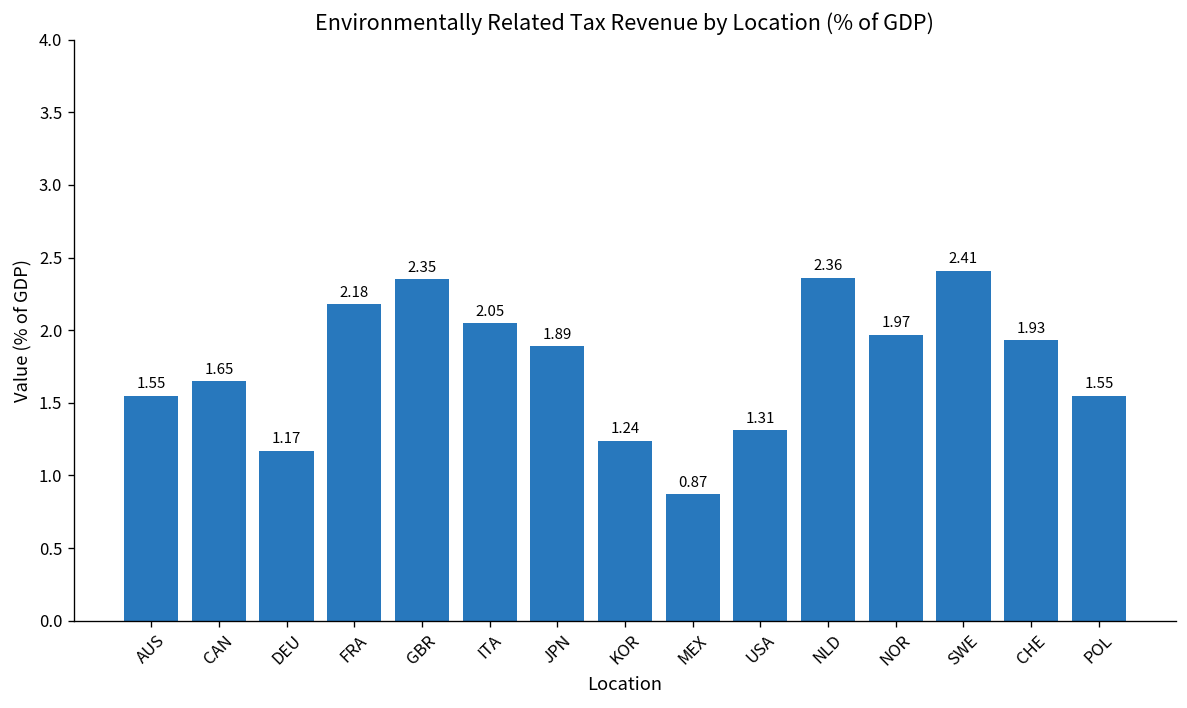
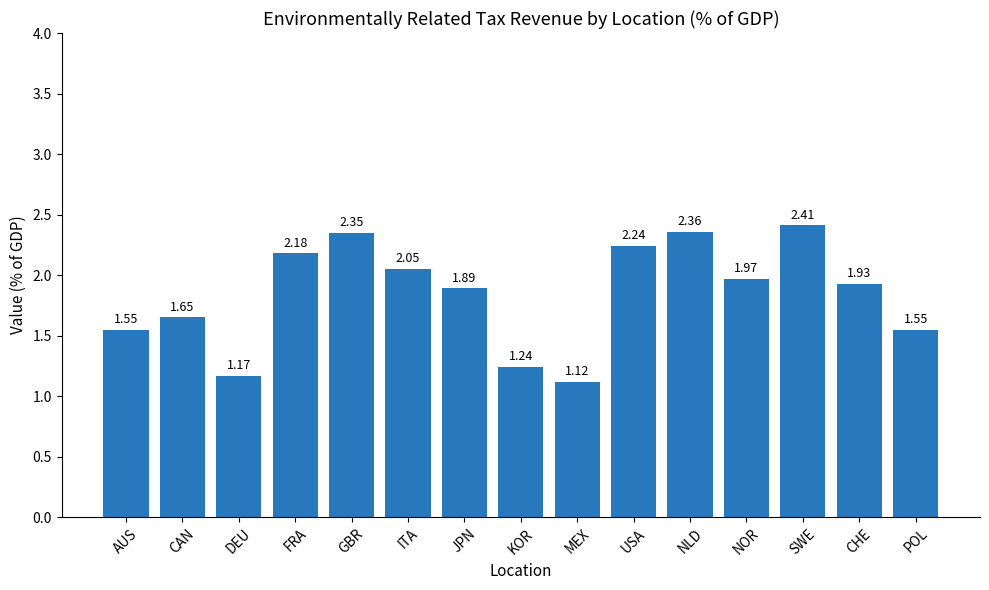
MEX: 0.87 -> 1.12
USA: 1.31 -> 2.24
